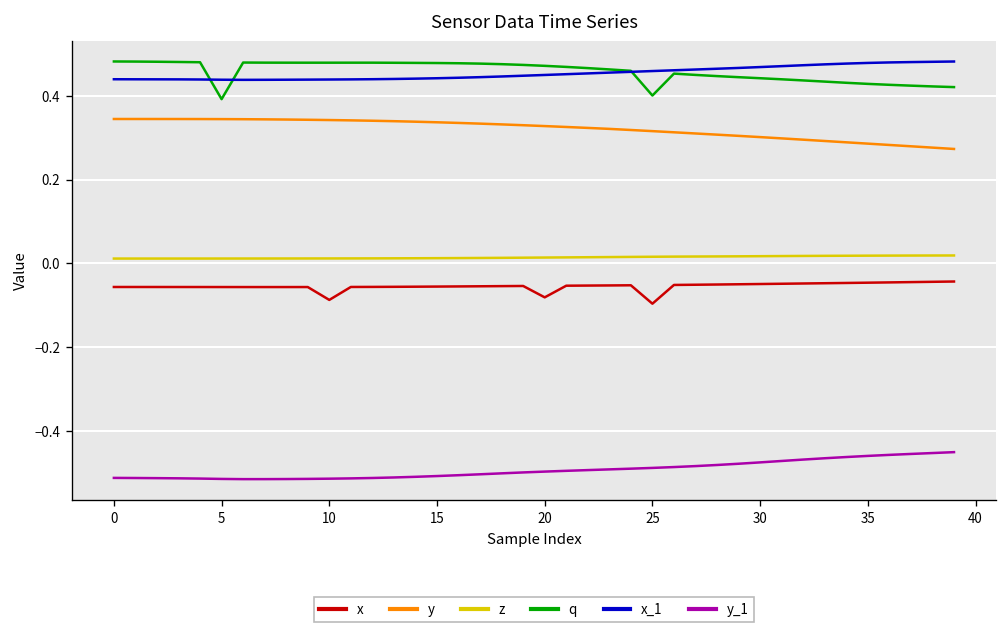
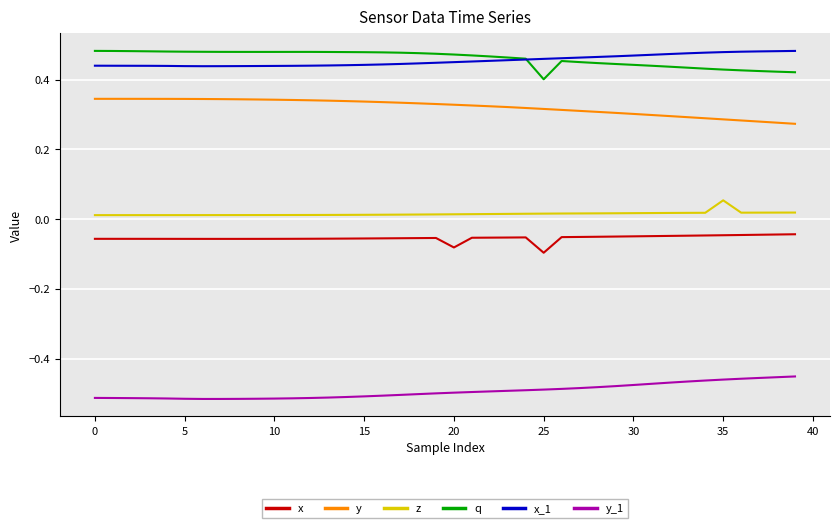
q, 5: 0.39 -> 0.48
x, 10: -0.09 -> -0.06
z, 35: 0.02 -> 0.05
